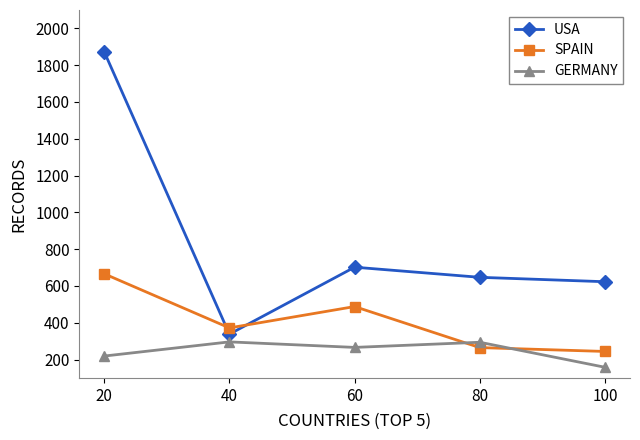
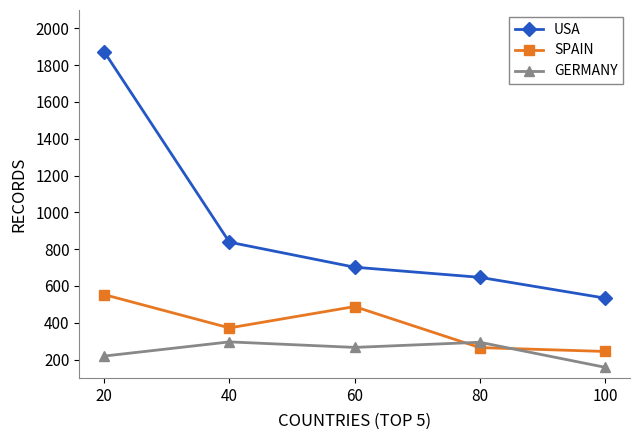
SPAIN, 20: 670 -> 550
USA, 40: 340 -> 840
USA, 100: 620 -> 530
